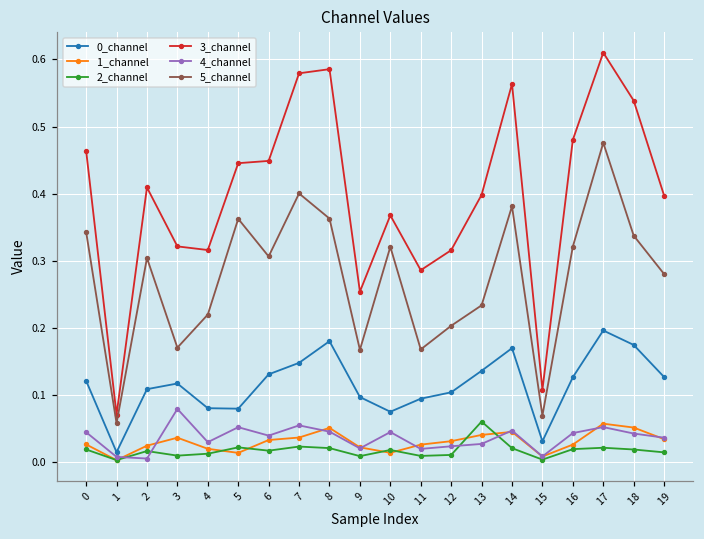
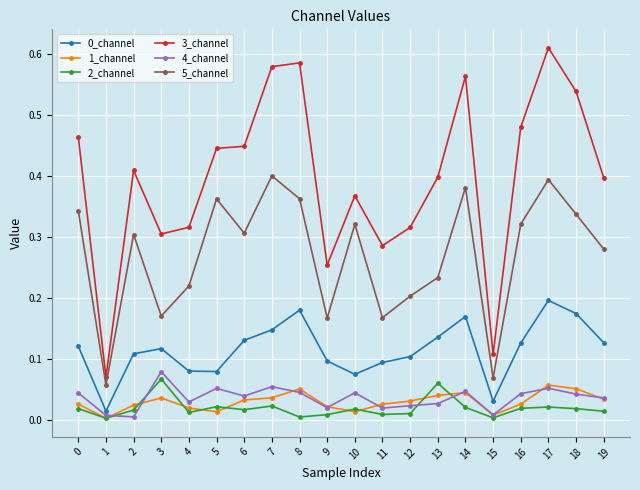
2_channel, 3: 0.01 -> 0.07
3_channel, 3: 0.32 -> 0.31
2_channel, 8: 0.02 -> 0.01
5_channel, 17: 0.48 -> 0.39
